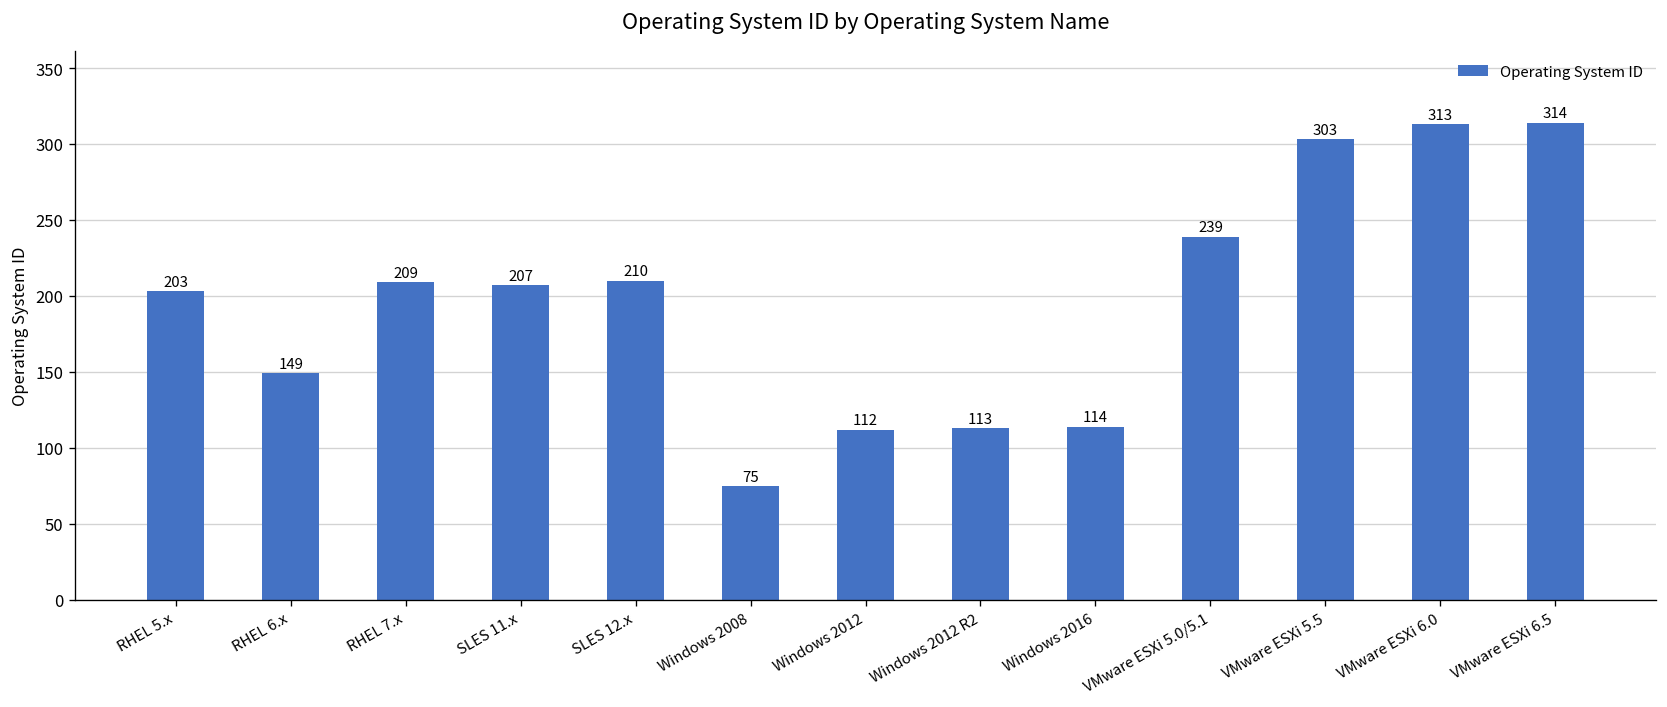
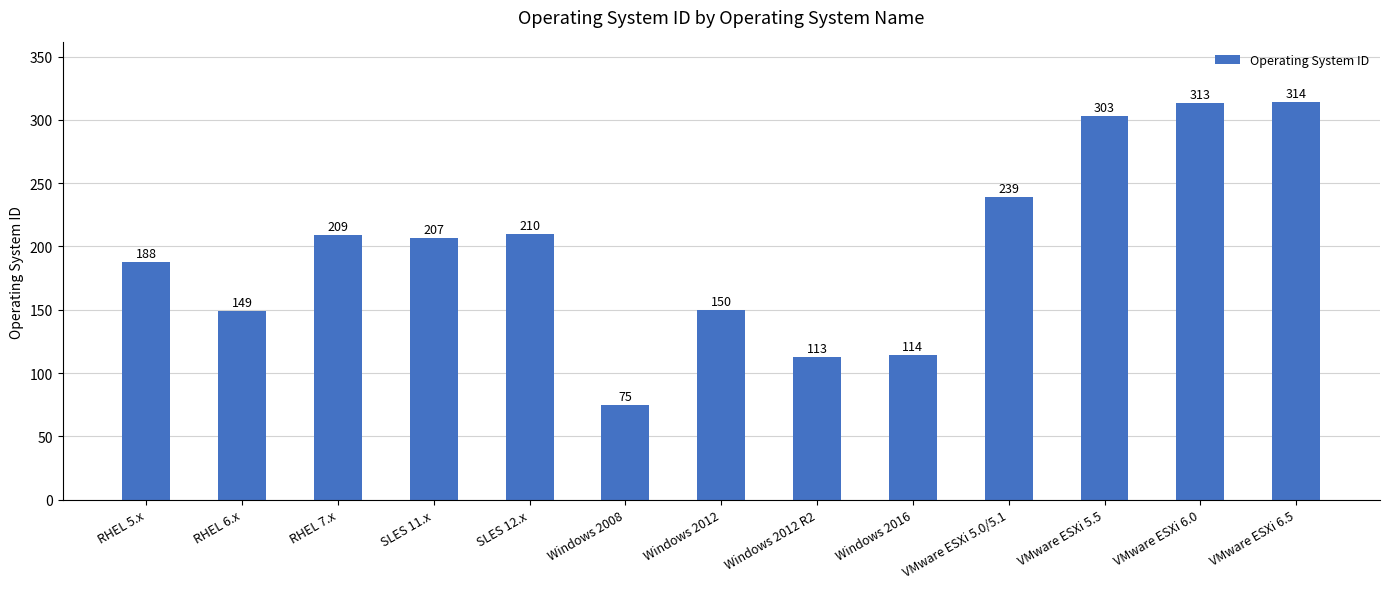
RHEL 5.x: 203 -> 188
Windows 2012: 112 -> 150
